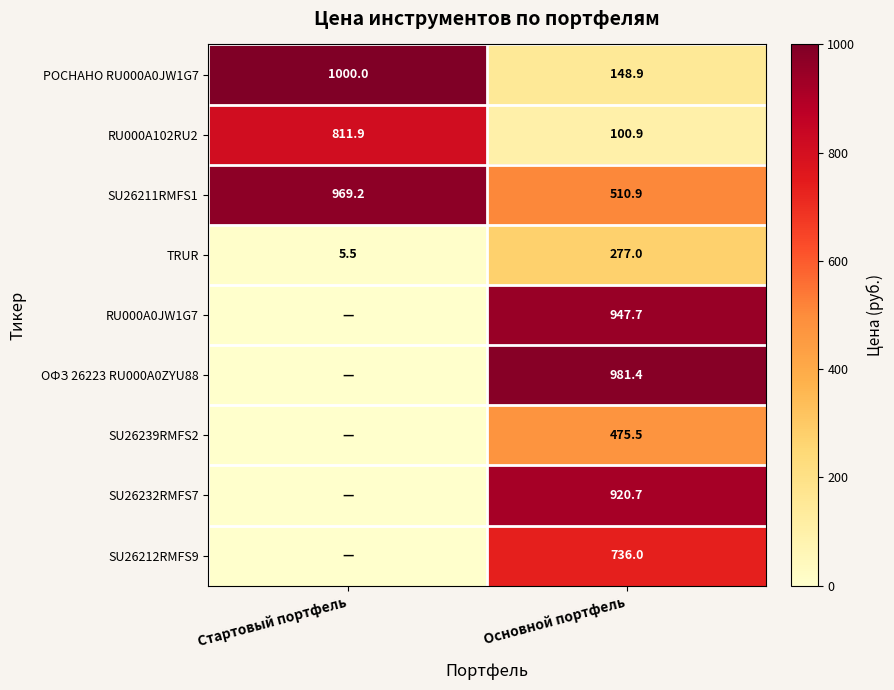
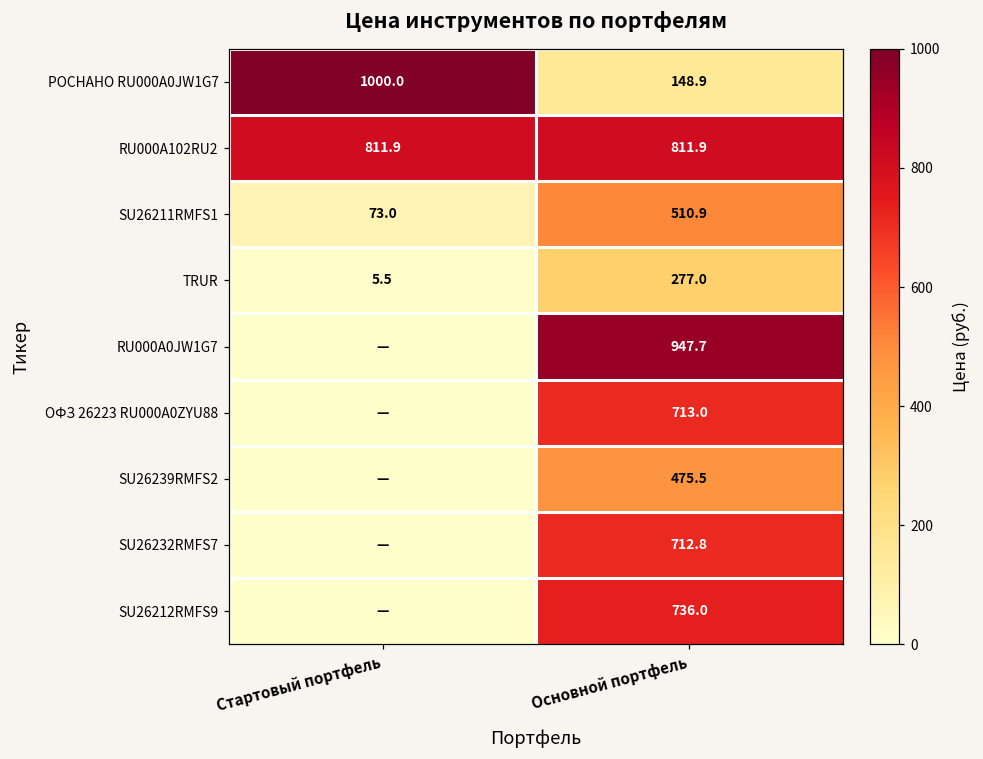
RU000A102RU2, Основной портфель: 100.9 -> 811.9
SU26211RMFS1, Стартовый портфель: 969.2 -> 73.0
ОФЗ 26223 RU000A0ZYU88, Основной портфель: 981.4 -> 713.0
SU26232RMFS7, Основной портфель: 920.7 -> 712.8
